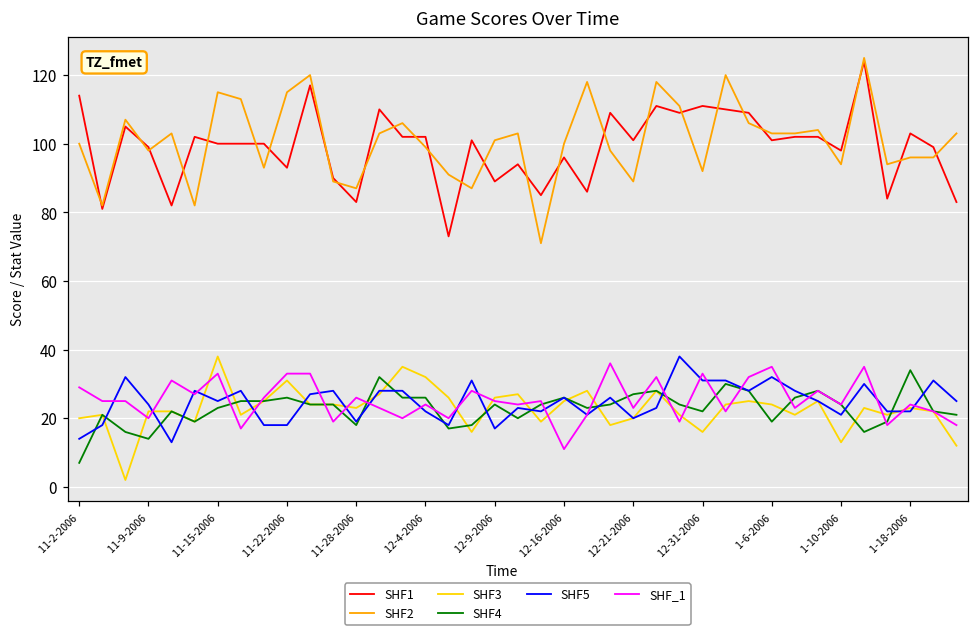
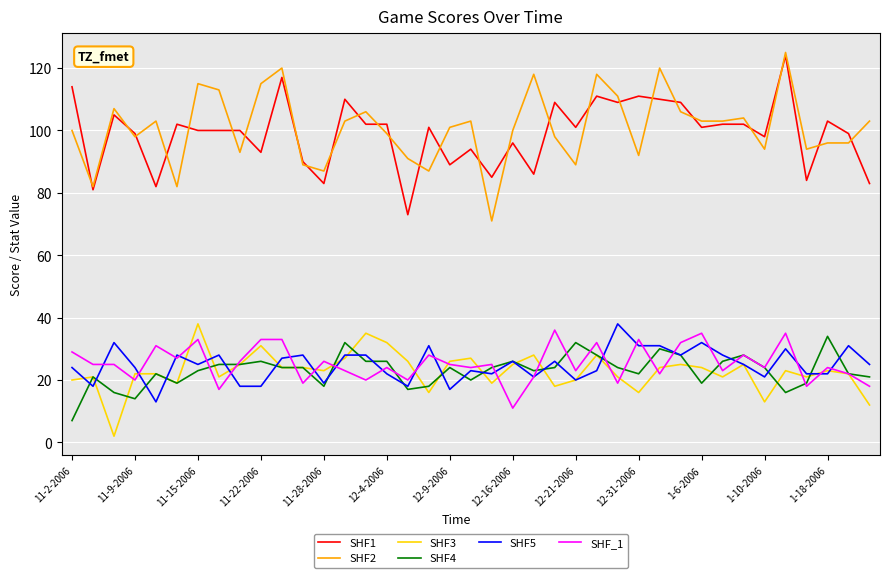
SHF5, 11-2-2006: 14 -> 24
SHF4, 12-21-2006: 27 -> 32
